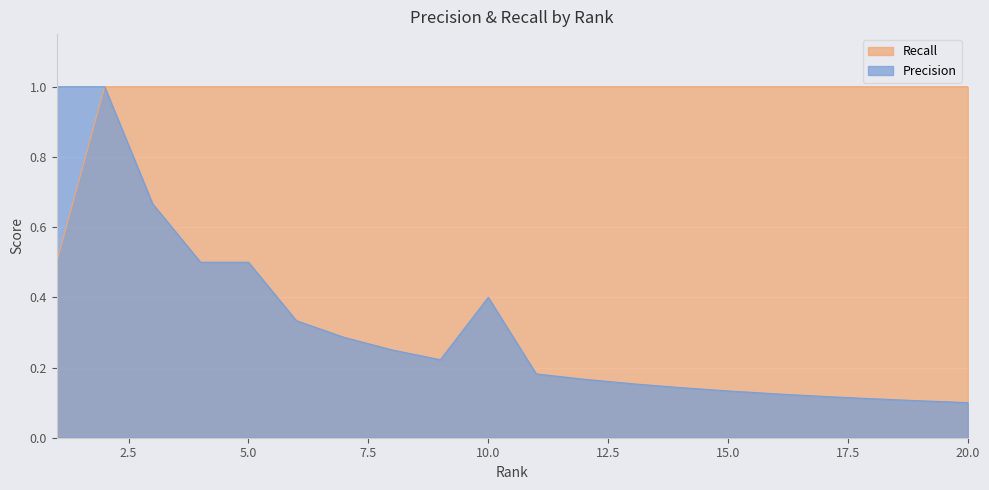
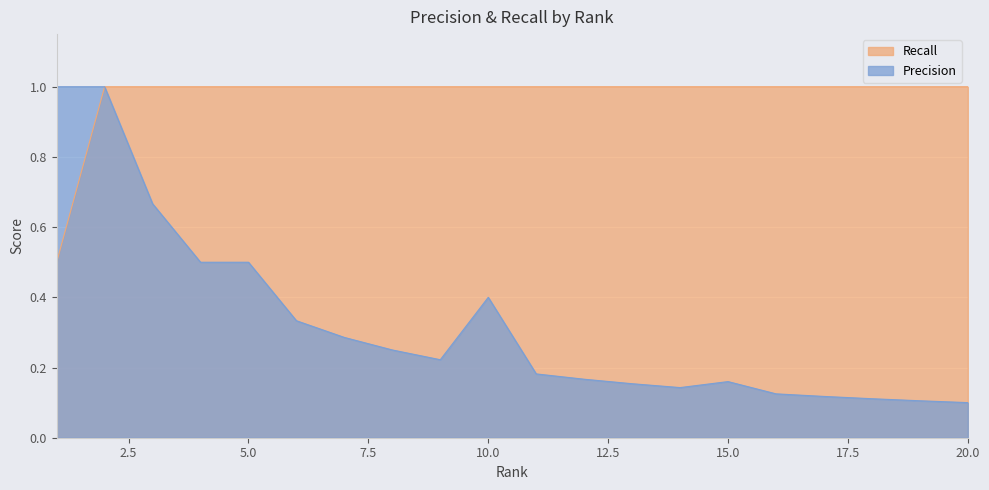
Precision, 15.0: 0.13 -> 0.16
